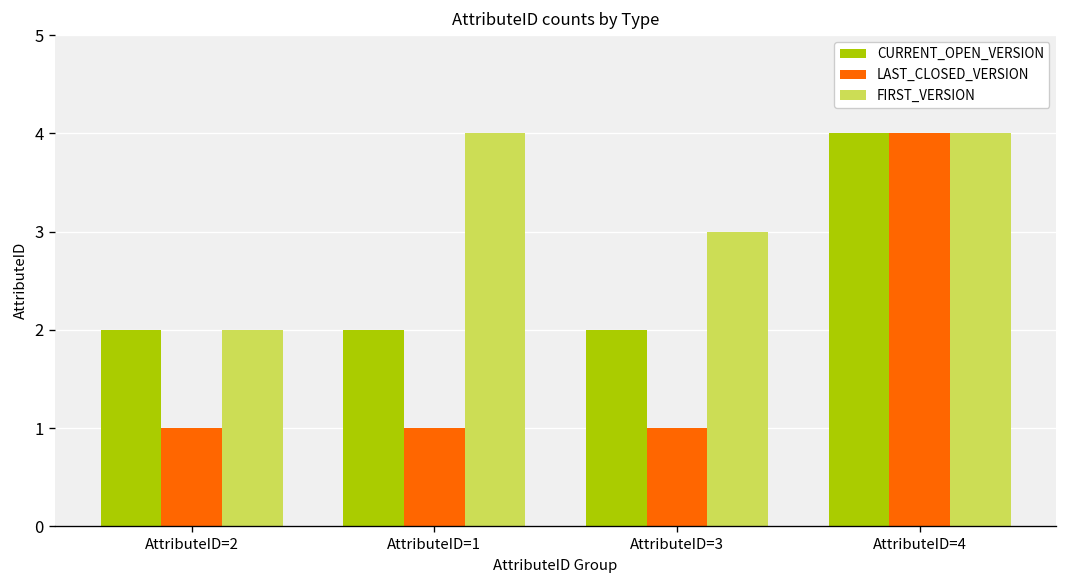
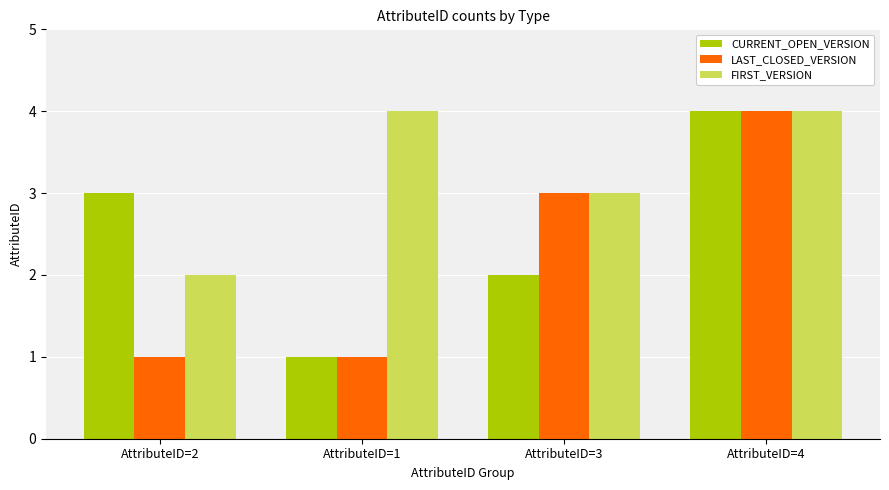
CURRENT_OPEN_VERSION, AttributeID=2: 2 -> 3
CURRENT_OPEN_VERSION, AttributeID=1: 2 -> 1
LAST_CLOSED_VERSION, AttributeID=3: 1 -> 3
